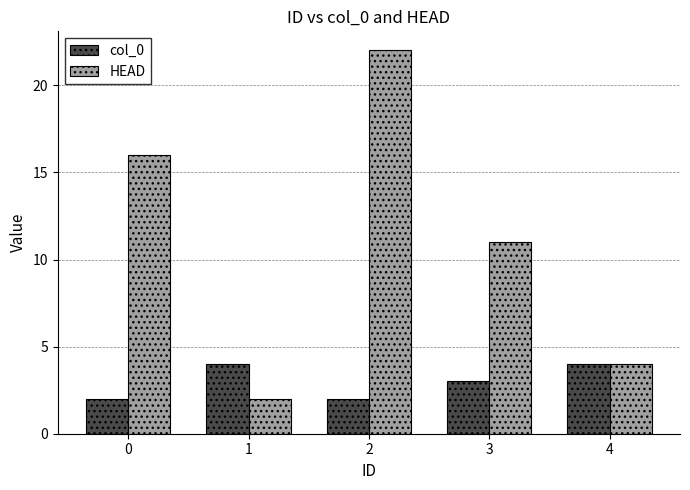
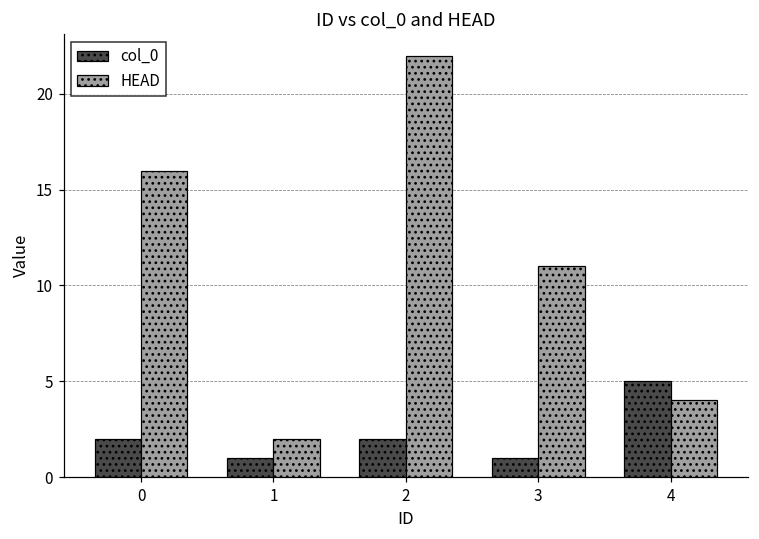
col_0, 1: 4 -> 1
col_0, 3: 3 -> 1
col_0, 4: 4 -> 5
